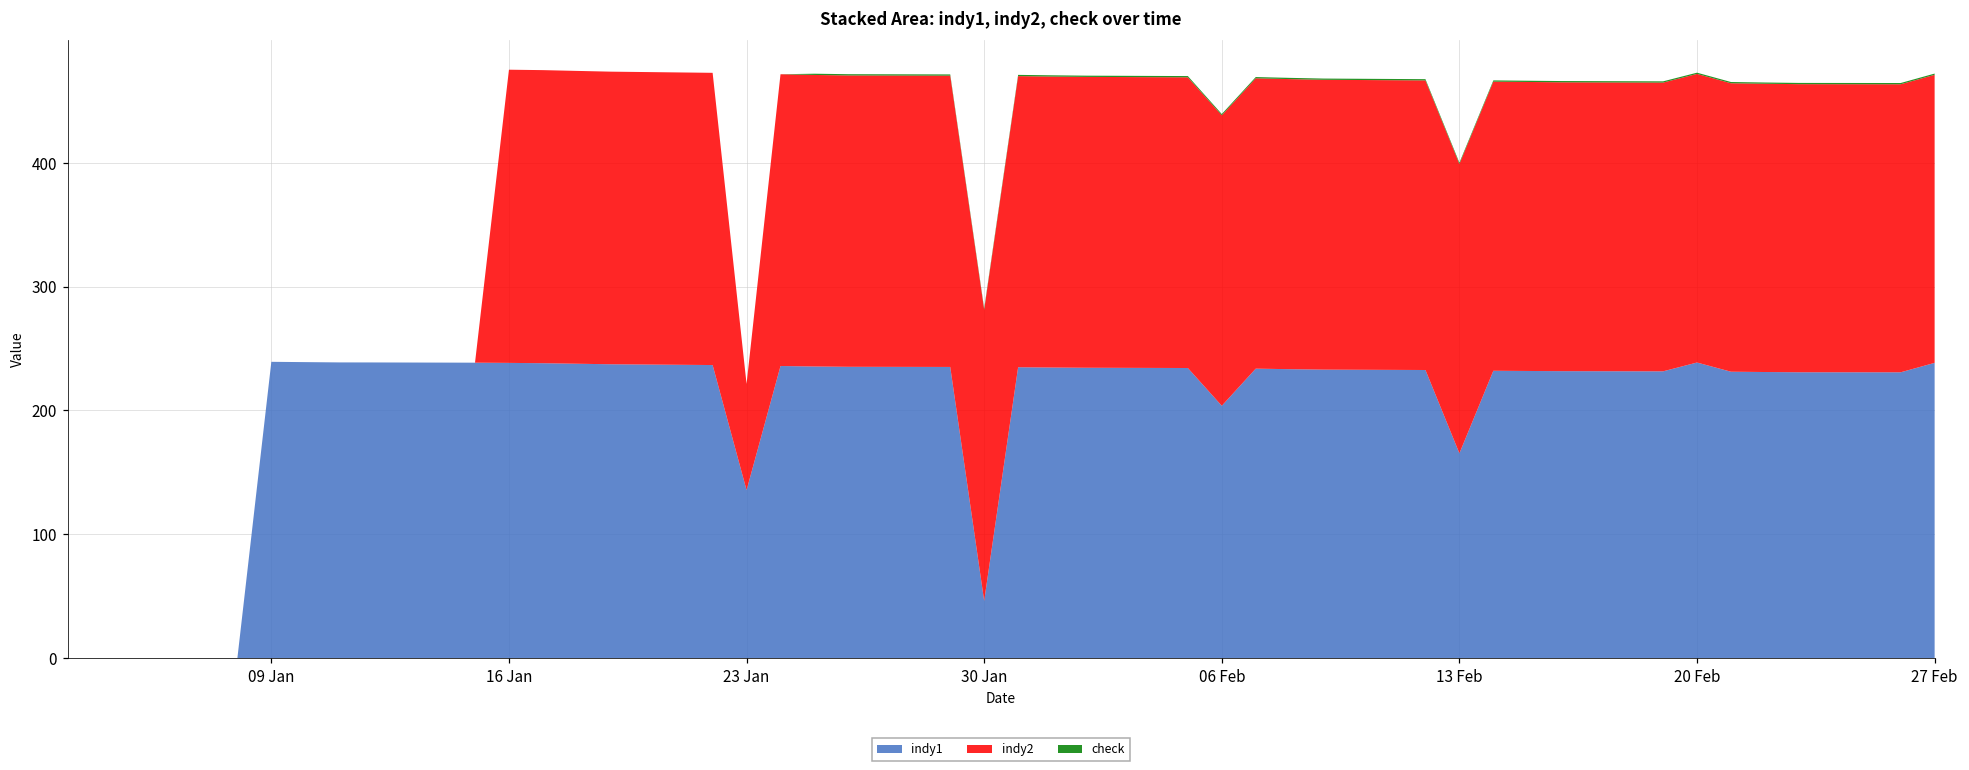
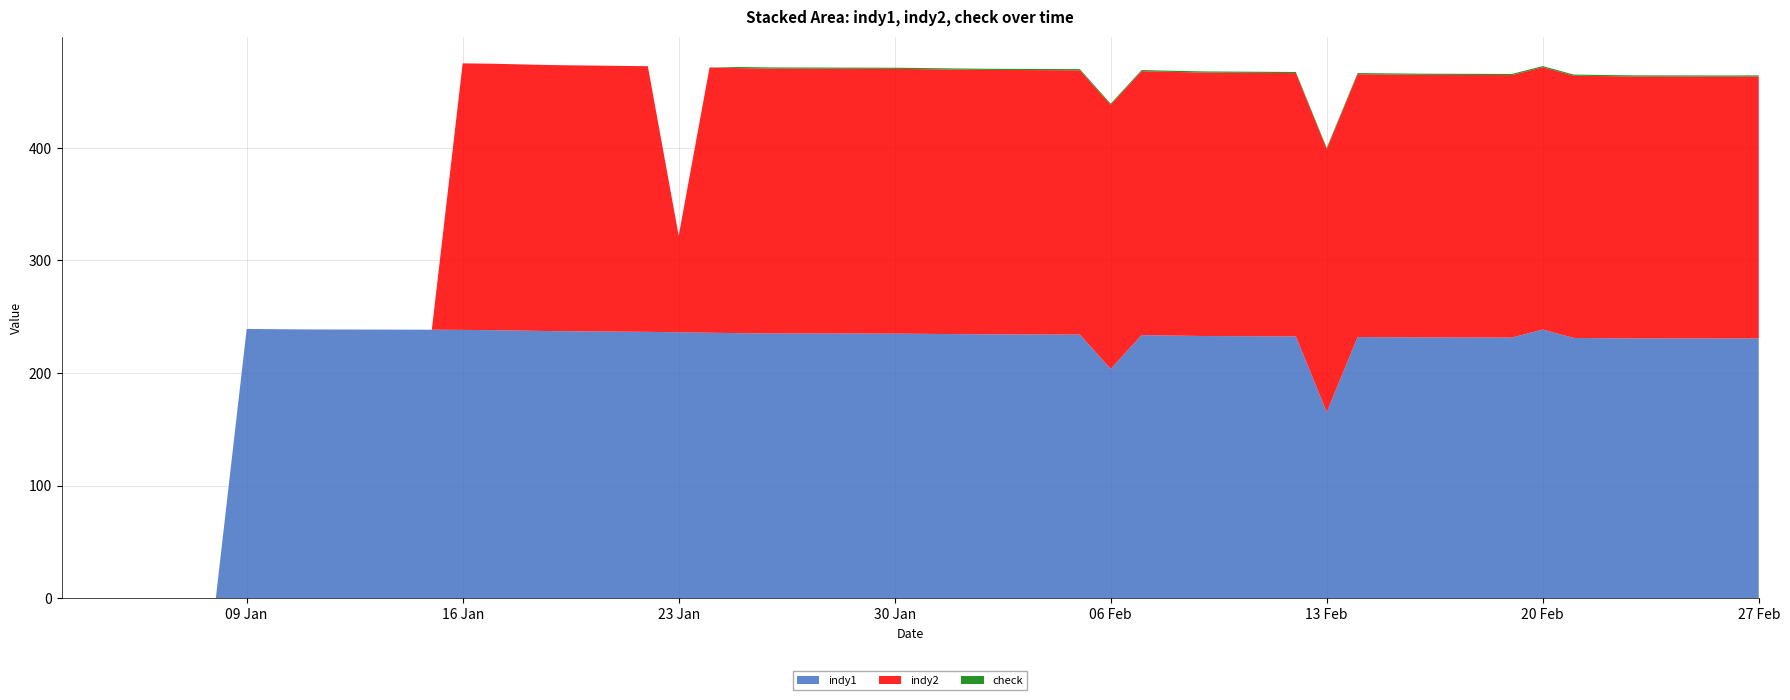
indy1, 23 Jan: 136 -> 236
indy1, 30 Jan: 46 -> 235
indy1, 27 Feb: 238 -> 231
